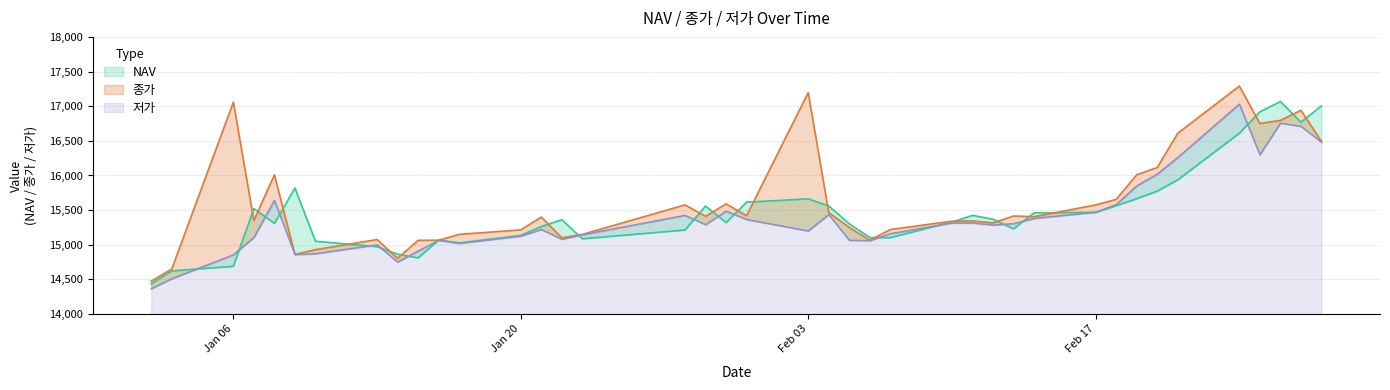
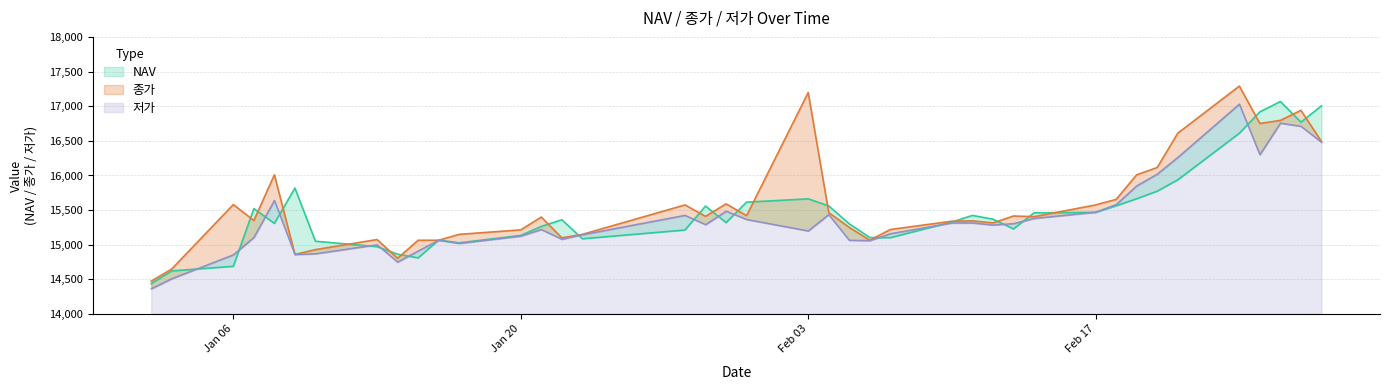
종가, Jan 06: 17,100 -> 15,600
